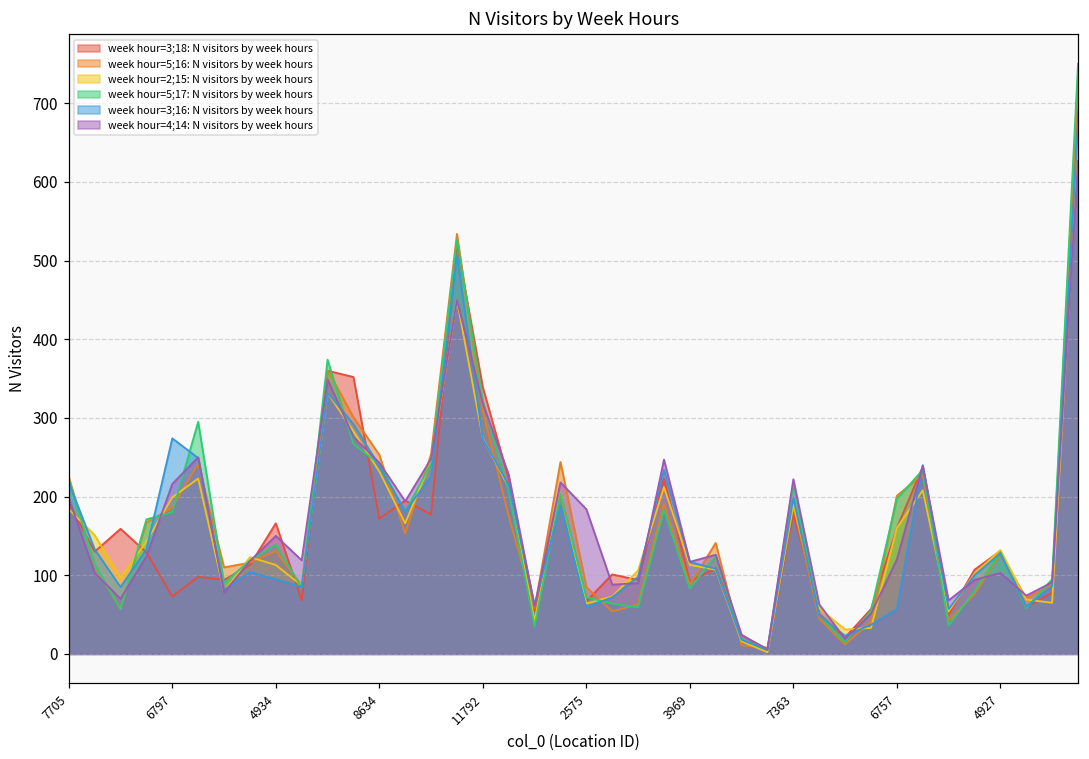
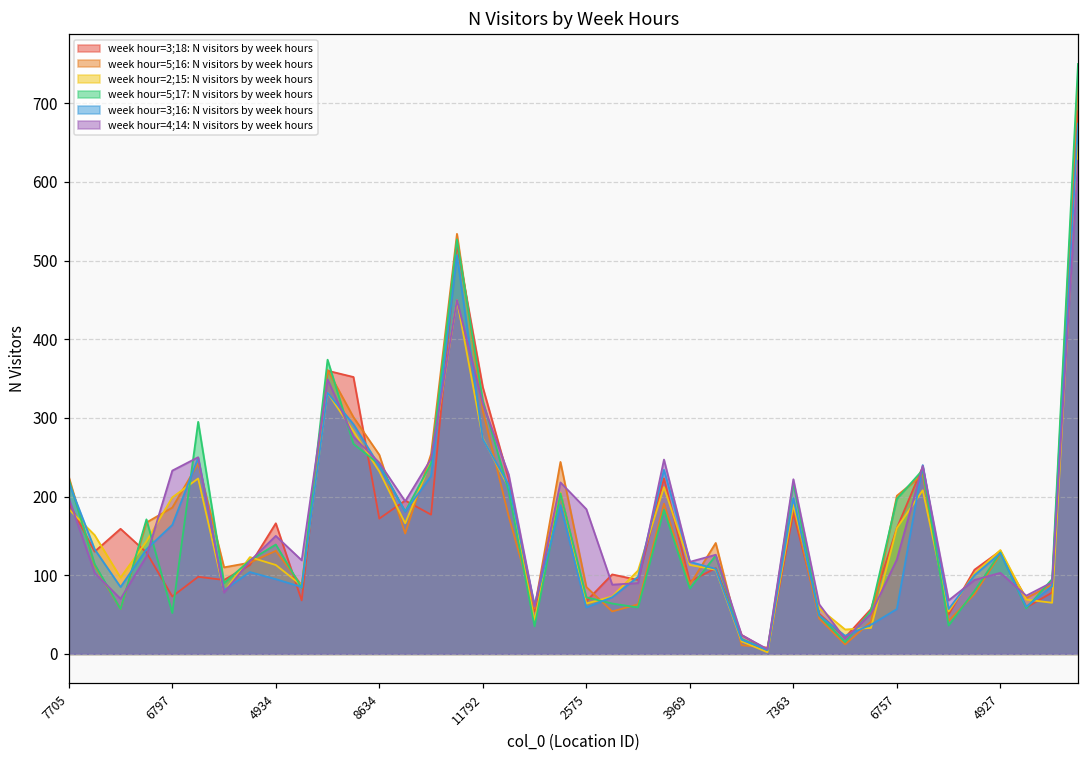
week hour=5;17: N visitors by week hours, 6797: 180 -> 50
week hour=3;16: N visitors by week hours, 6797: 270 -> 160
week hour=4;14: N visitors by week hours, 6797: 220 -> 230
